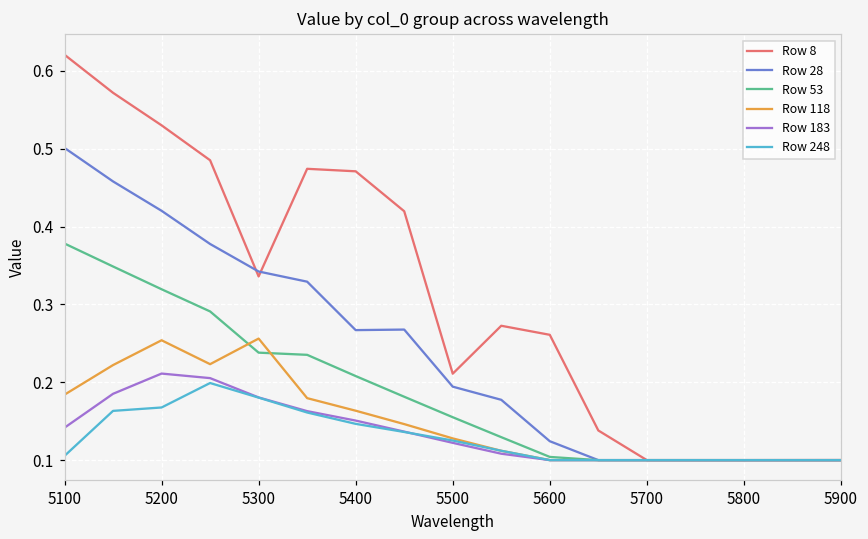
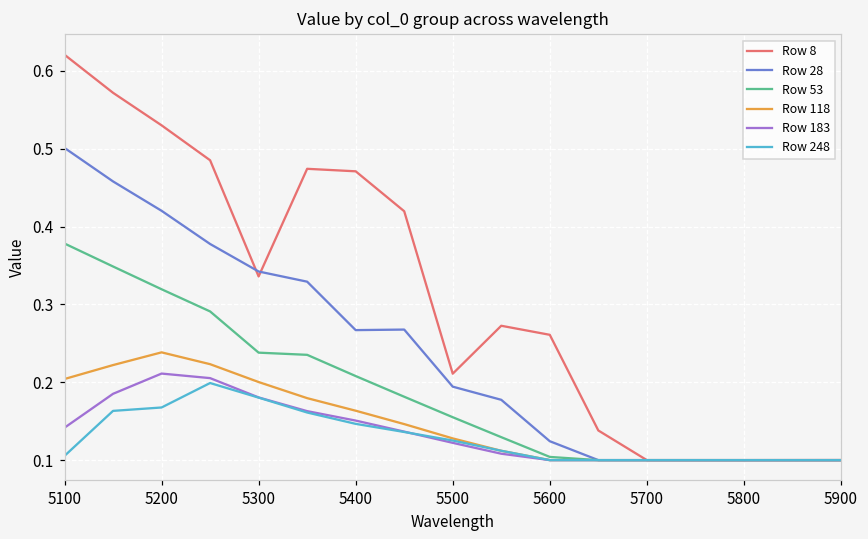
Row 118, 5100: 0.18 -> 0.20
Row 118, 5200: 0.25 -> 0.24
Row 118, 5300: 0.26 -> 0.20
